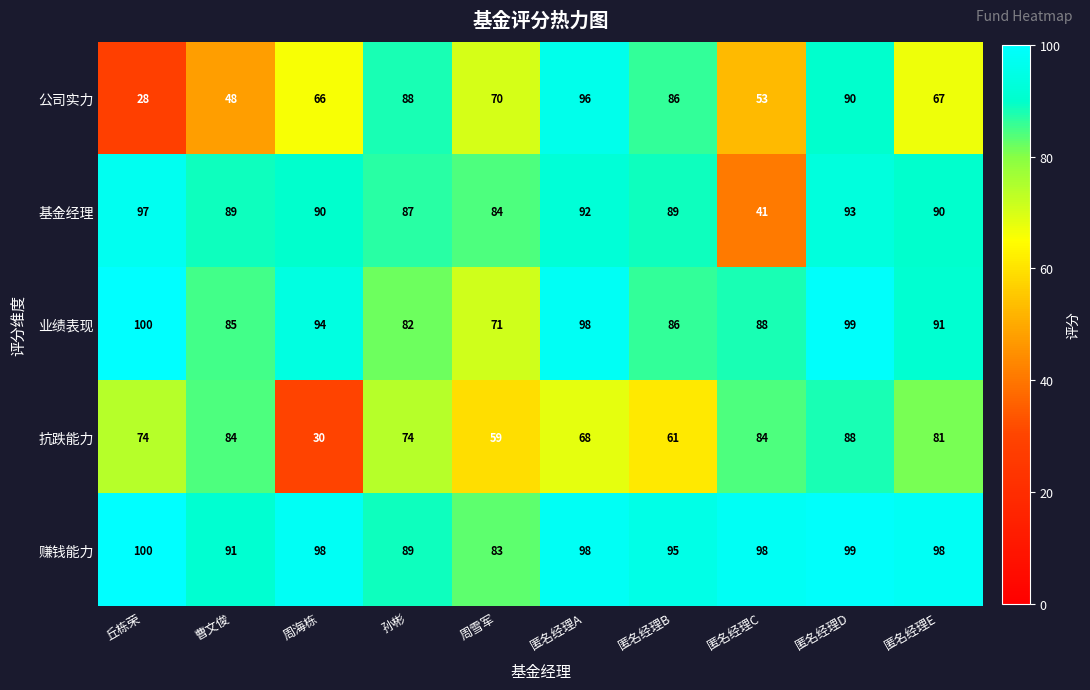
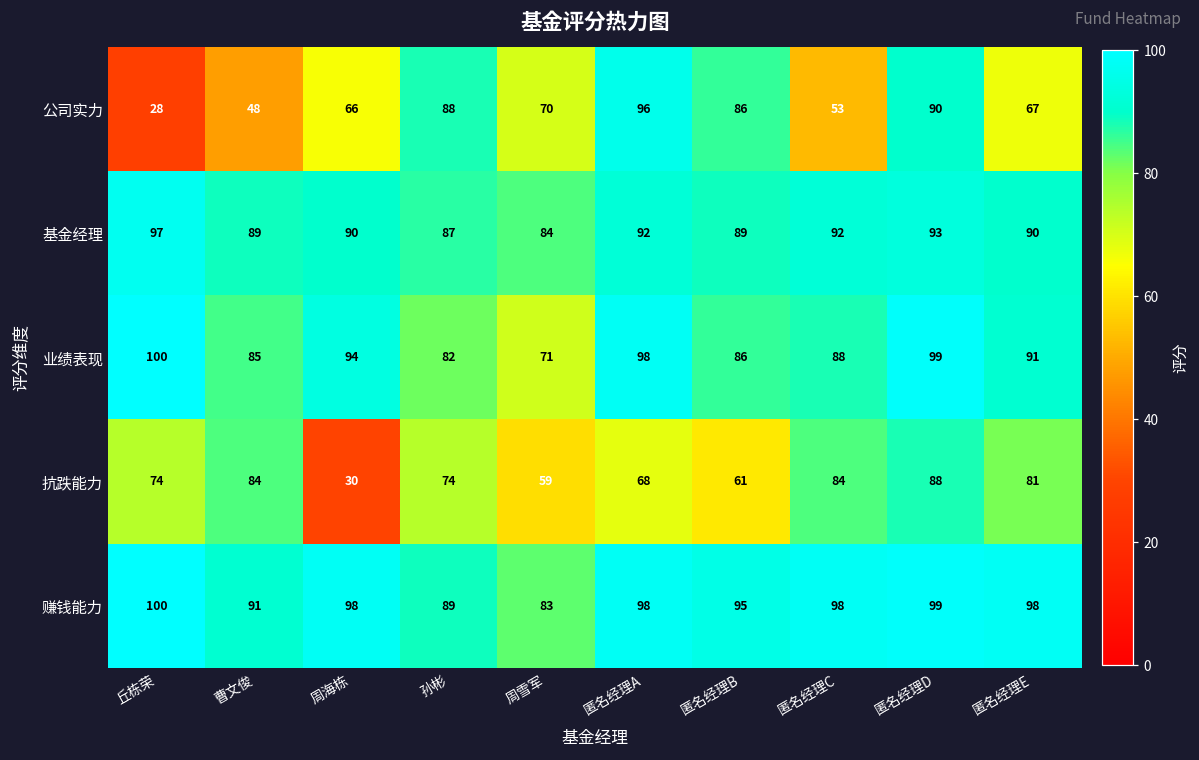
基金经理, 匿名经理C: 41 -> 92
